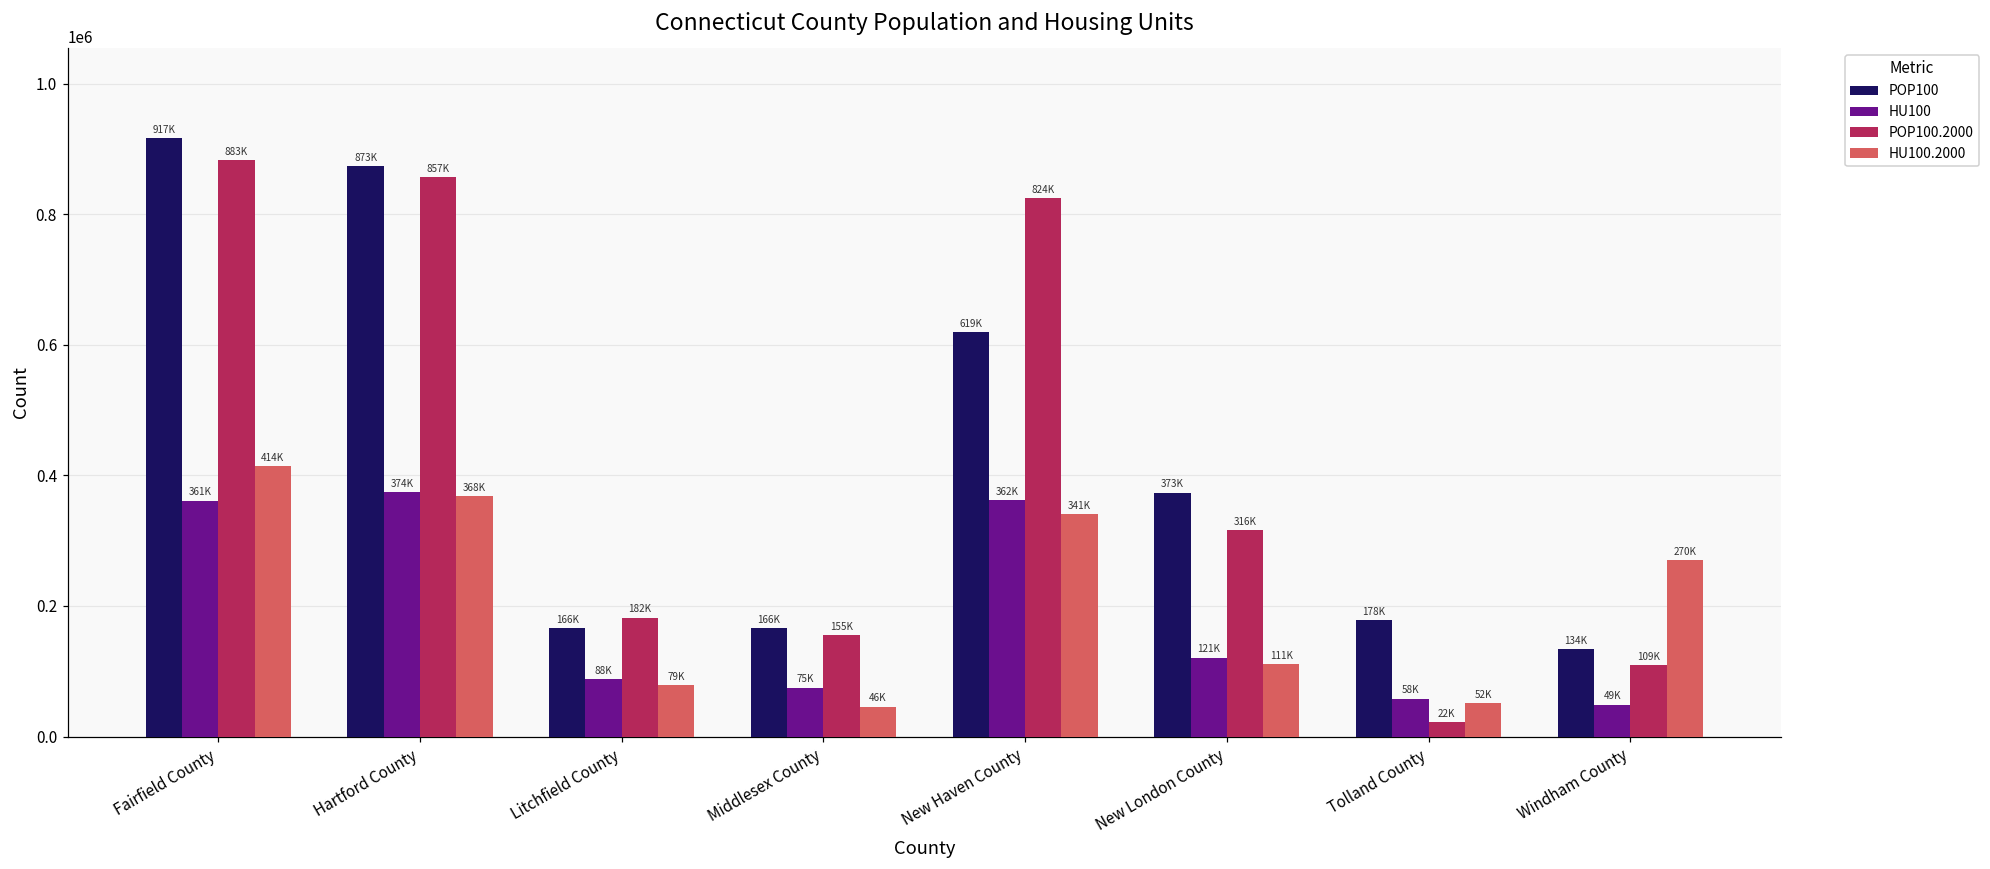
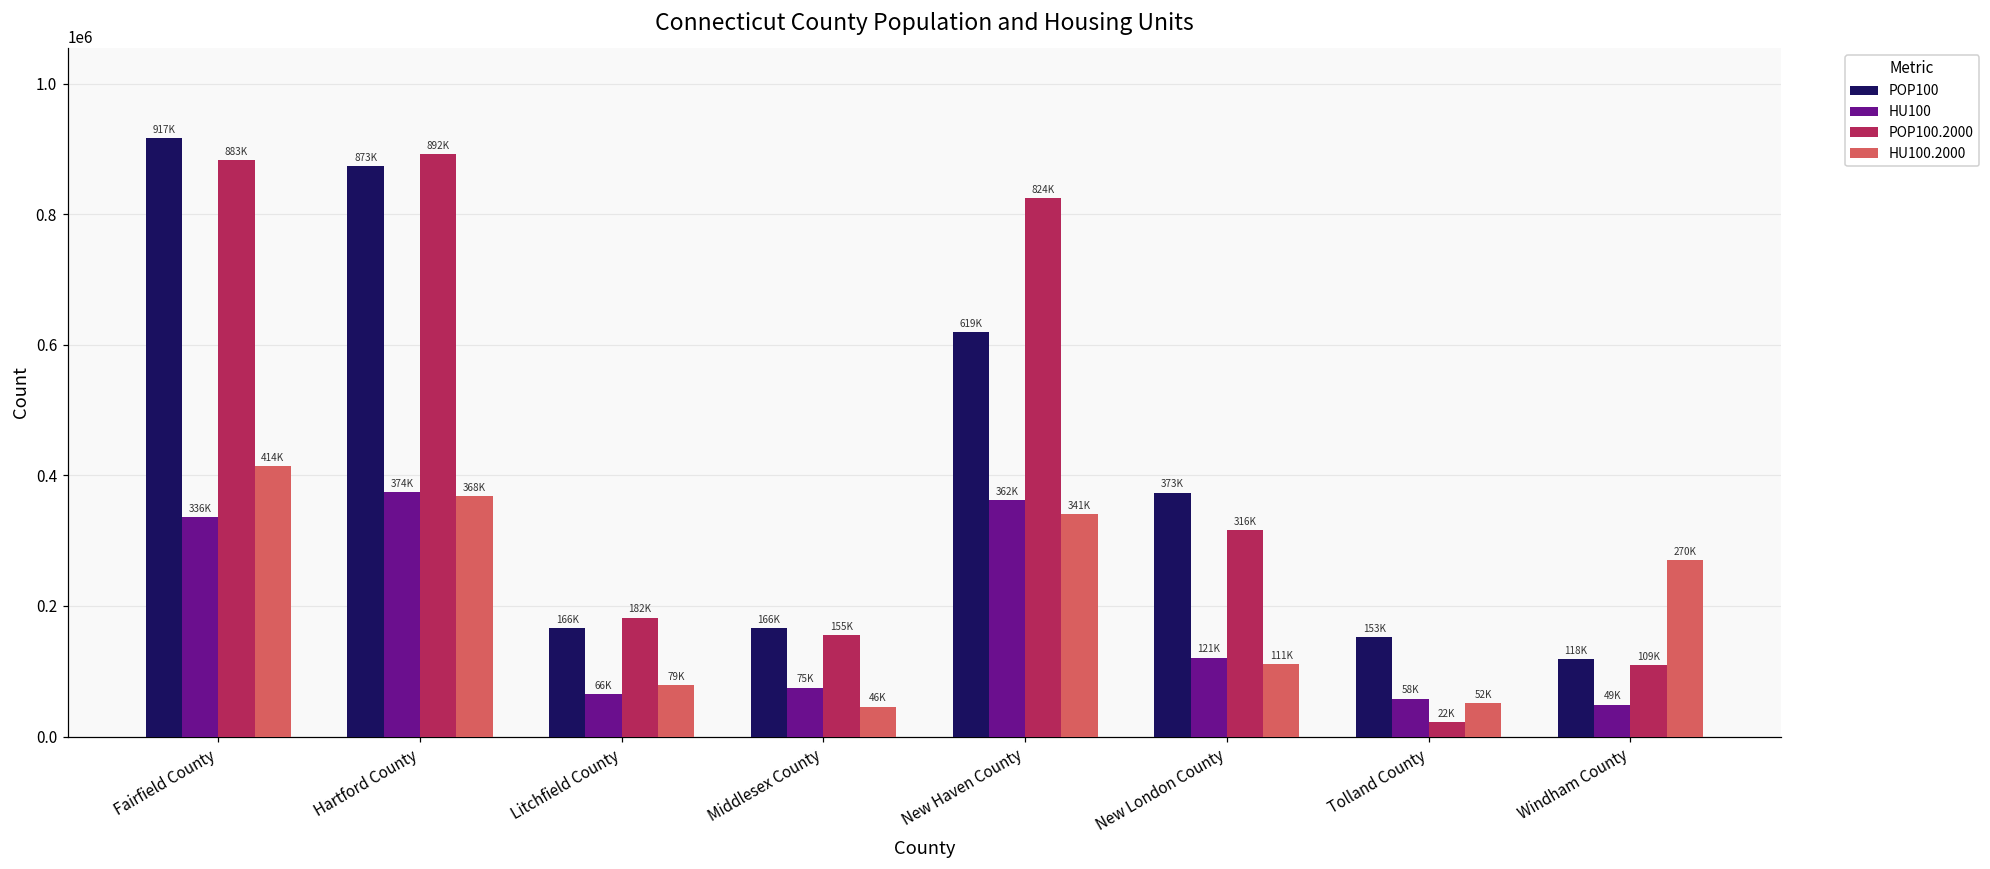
HU100, Fairfield County: 361K -> 336K
POP100.2000, Hartford County: 857K -> 892K
HU100, Litchfield County: 88K -> 66K
POP100, Tolland County: 178K -> 153K
POP100, Windham County: 134K -> 118K
